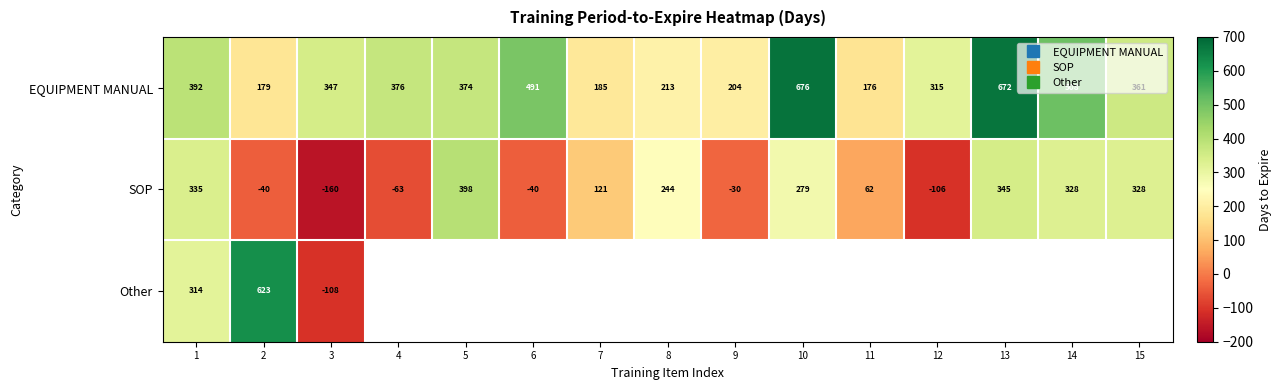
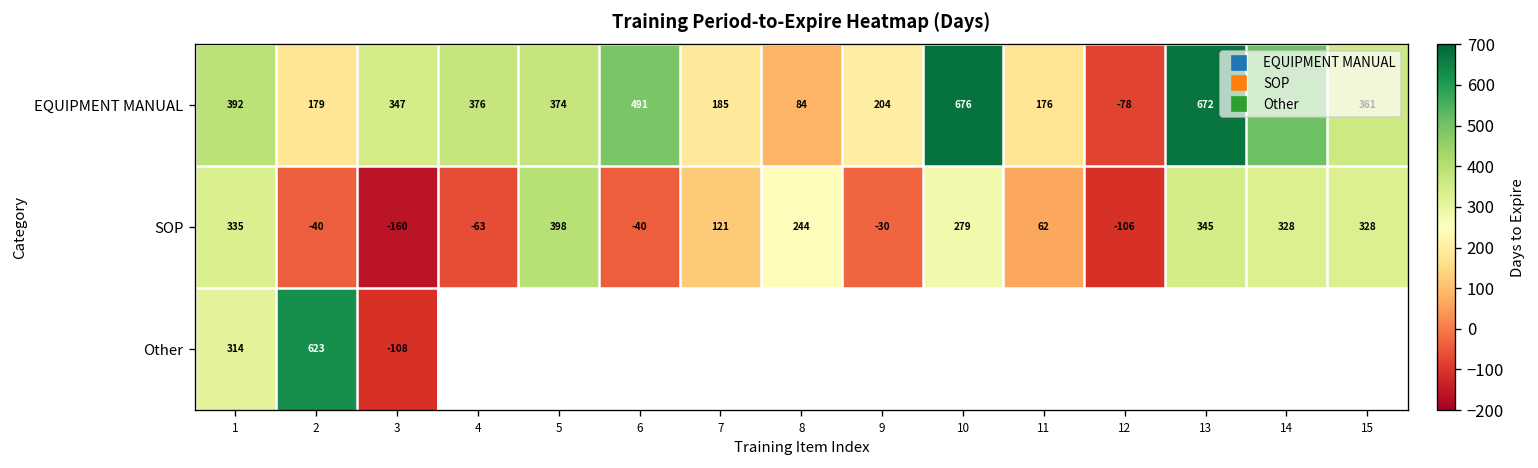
EQUIPMENT MANUAL, 8: 213 -> 84
EQUIPMENT MANUAL, 12: 315 -> -78
